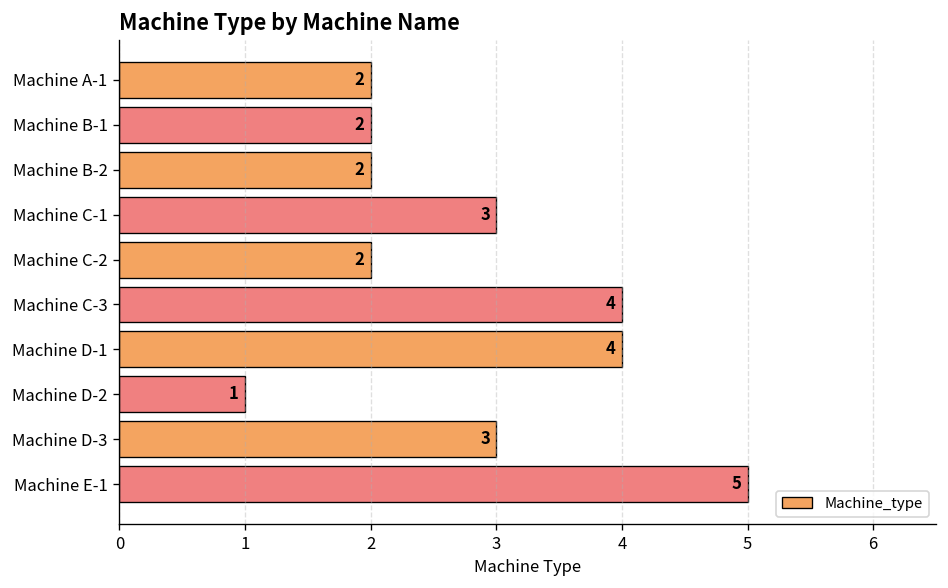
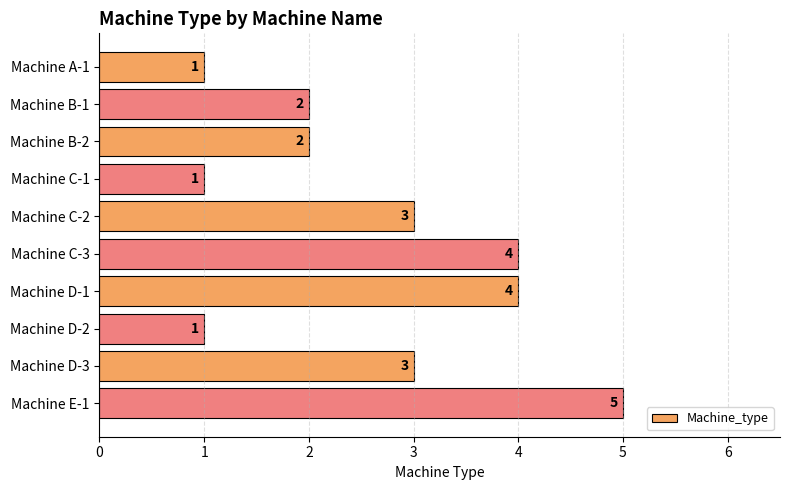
Machine A-1: 2 -> 1
Machine C-1: 3 -> 1
Machine C-2: 2 -> 3
